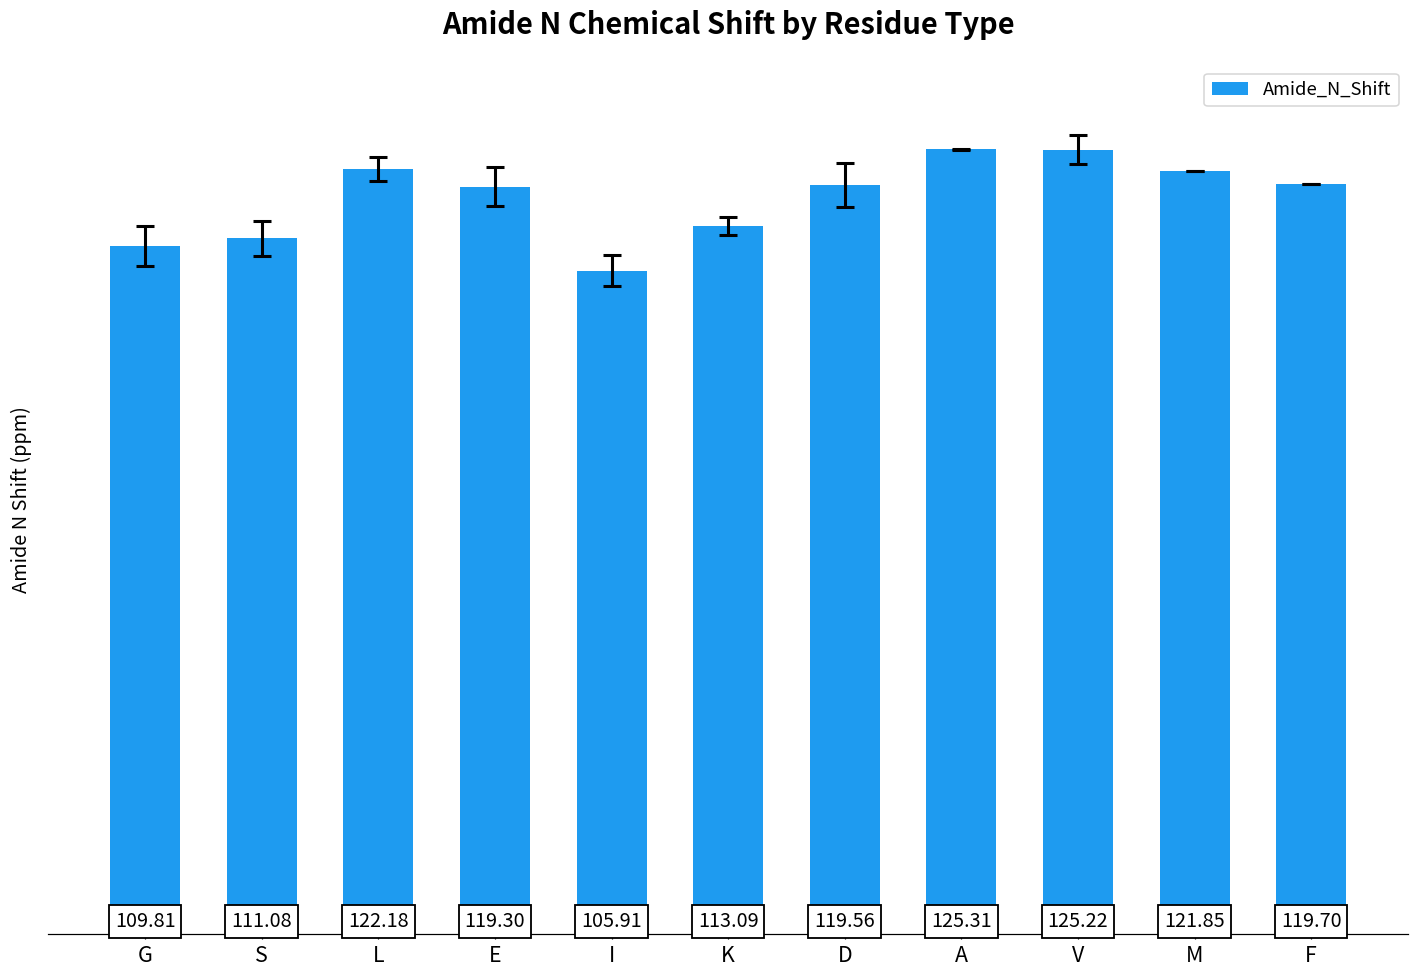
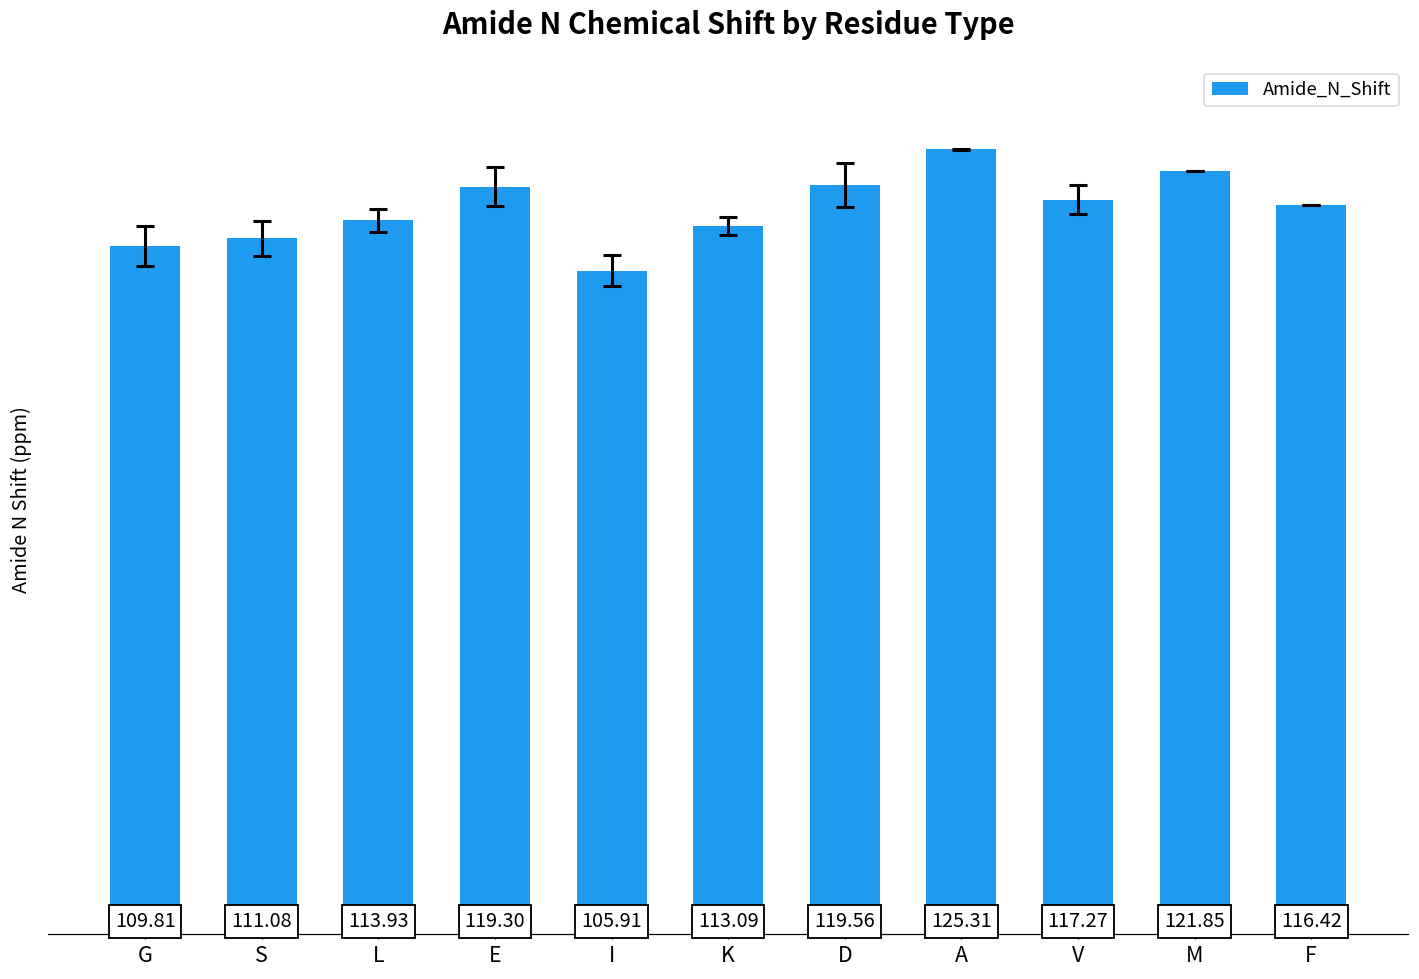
Amide_N_Shift, L: 122.18 -> 113.93
Amide_N_Shift, V: 125.22 -> 117.27
Amide_N_Shift, F: 119.70 -> 116.42
